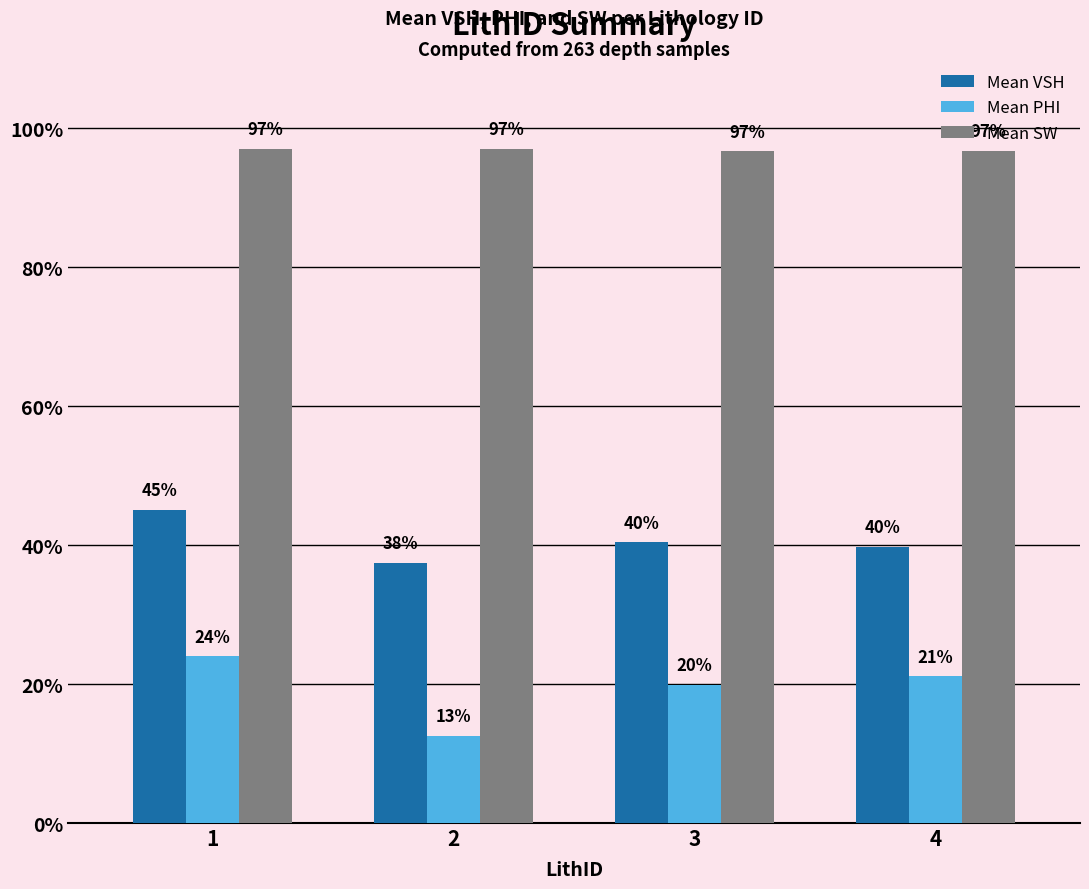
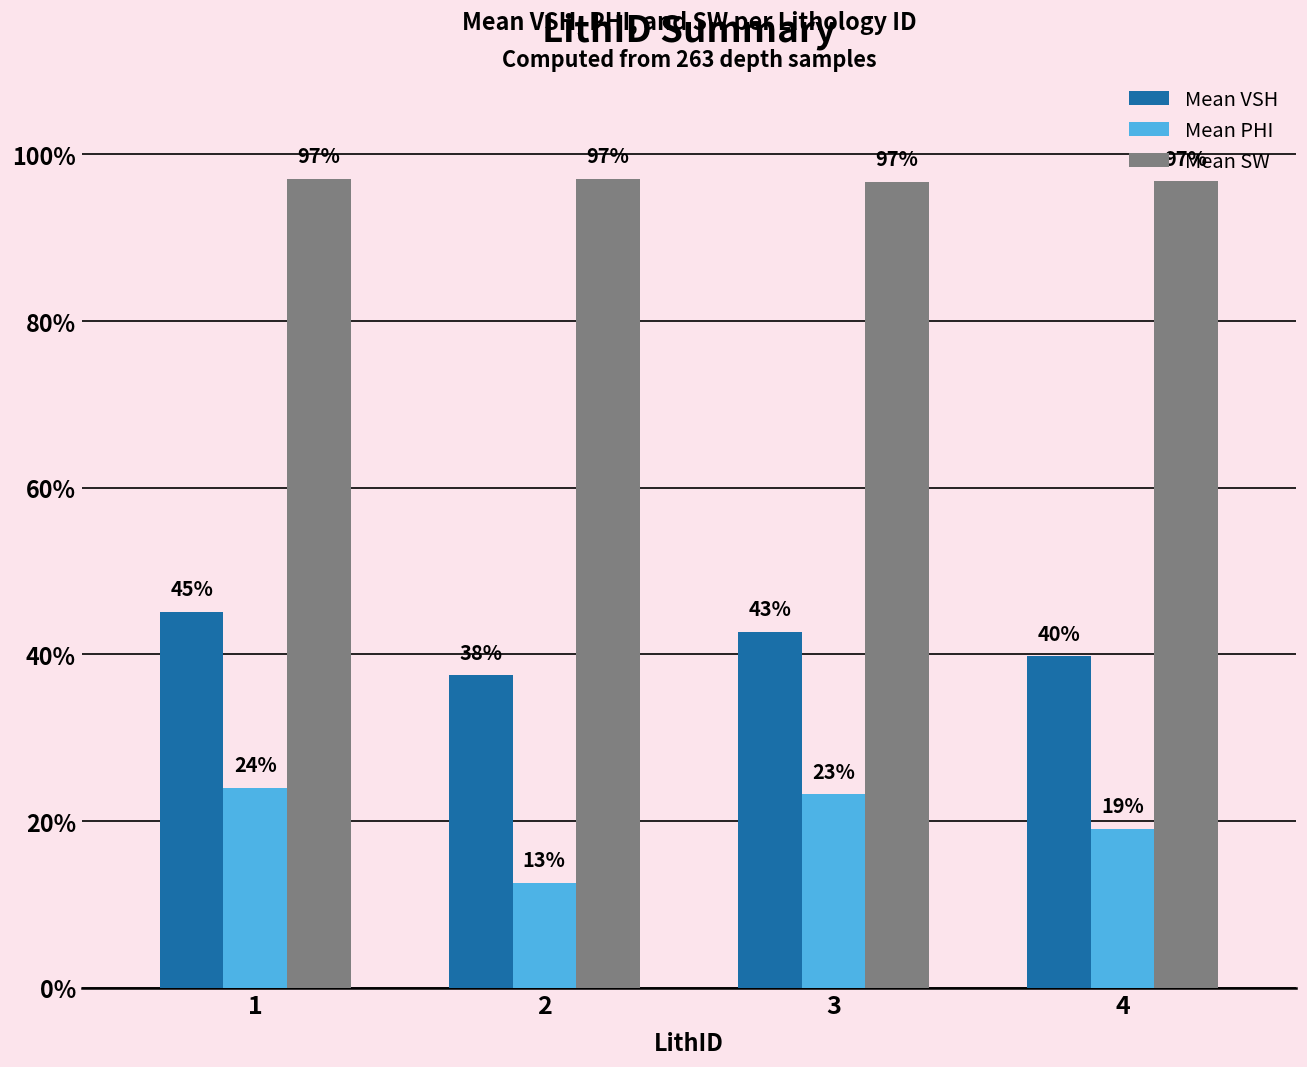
Mean VSH, 3: 40% -> 43%
Mean PHI, 3: 20% -> 23%
Mean PHI, 4: 21% -> 19%
